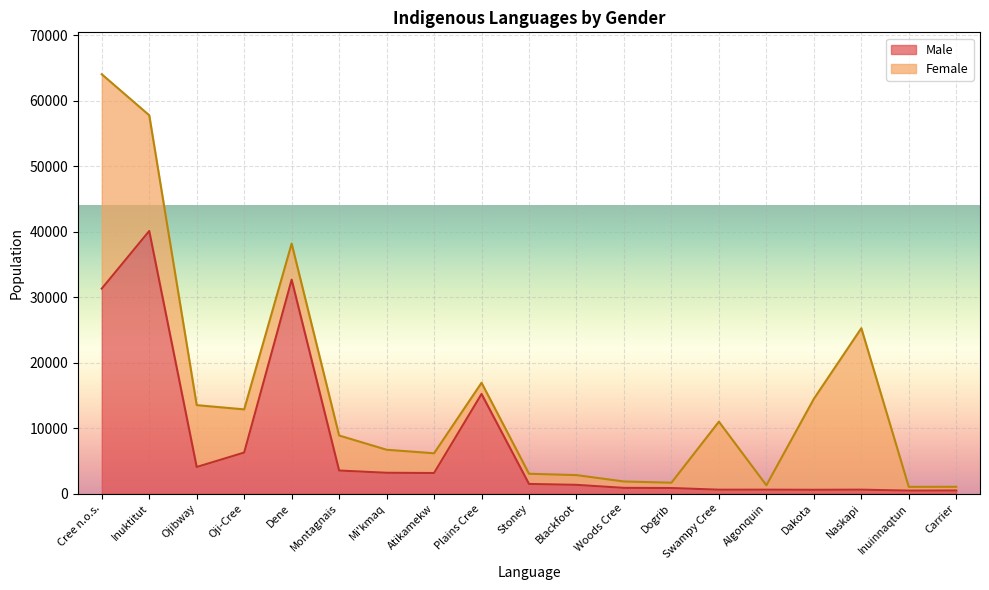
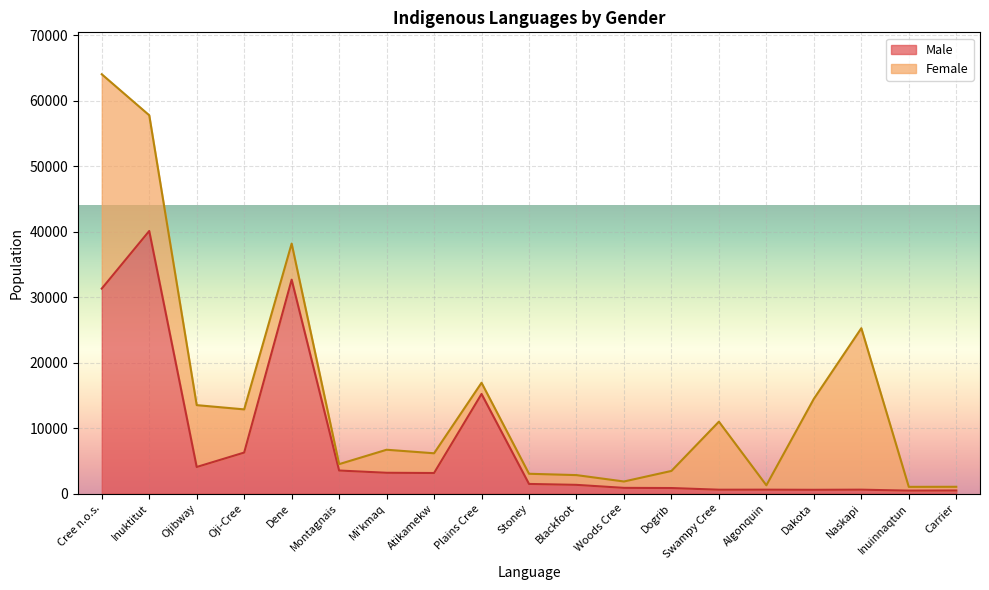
Female, Montagnais: 5000 -> 1000
Female, Dogrib: 1000 -> 3000
